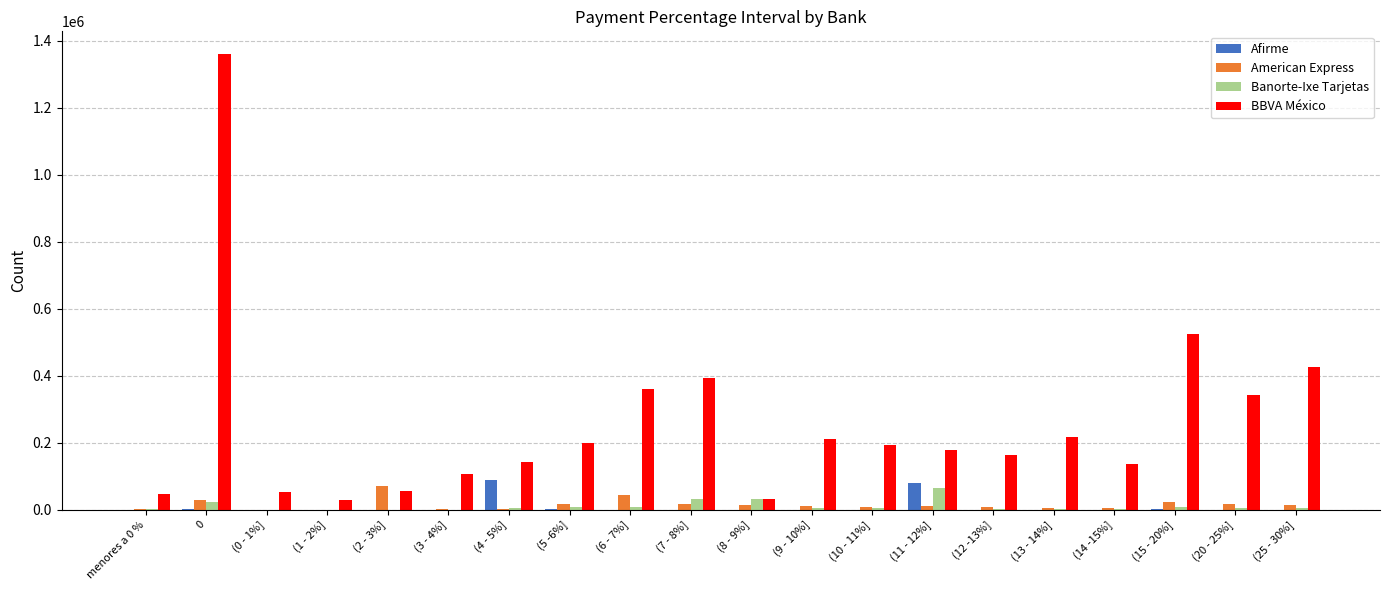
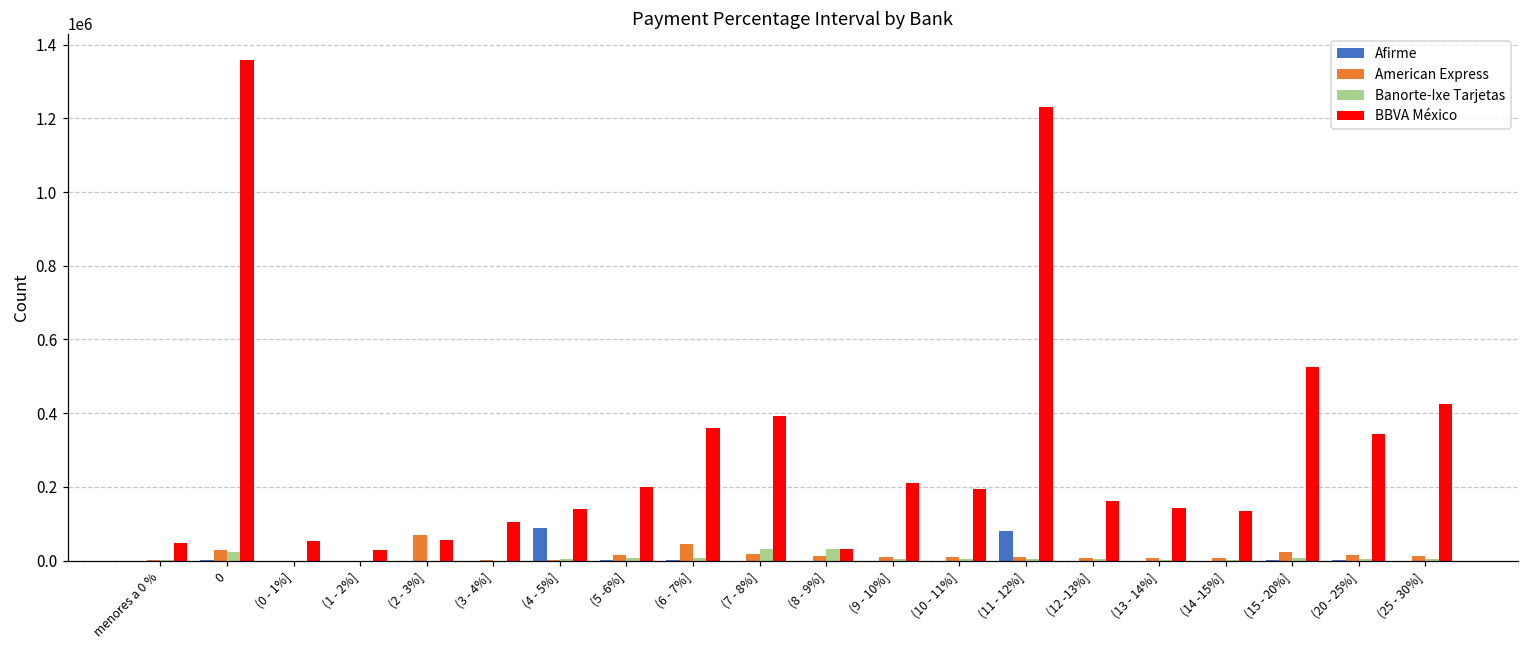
Banorte-Ixe Tarjetas, (11 - 12%]: 70000 -> 0
BBVA México, (11 - 12%]: 180000 -> 1230000
BBVA México, (13 - 14%]: 220000 -> 140000
